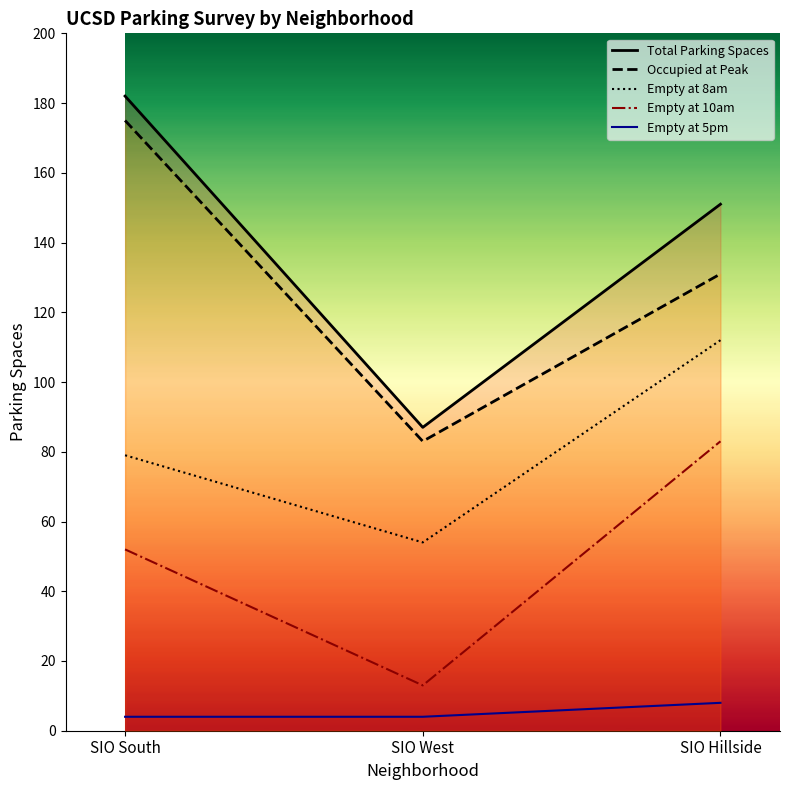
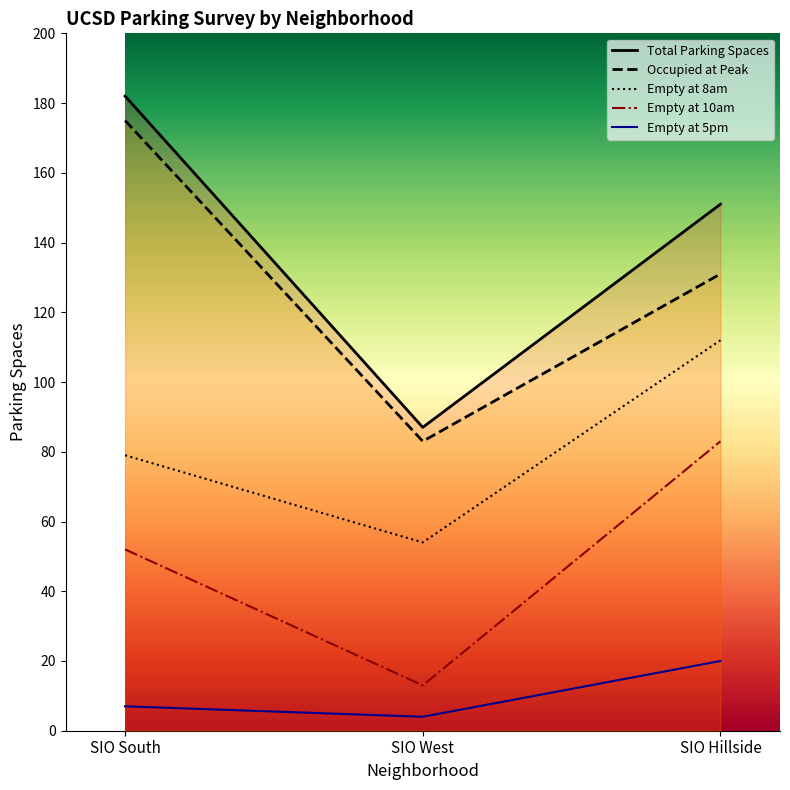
Empty at 5pm, SIO South: 4 -> 7
Empty at 5pm, SIO Hillside: 8 -> 20
